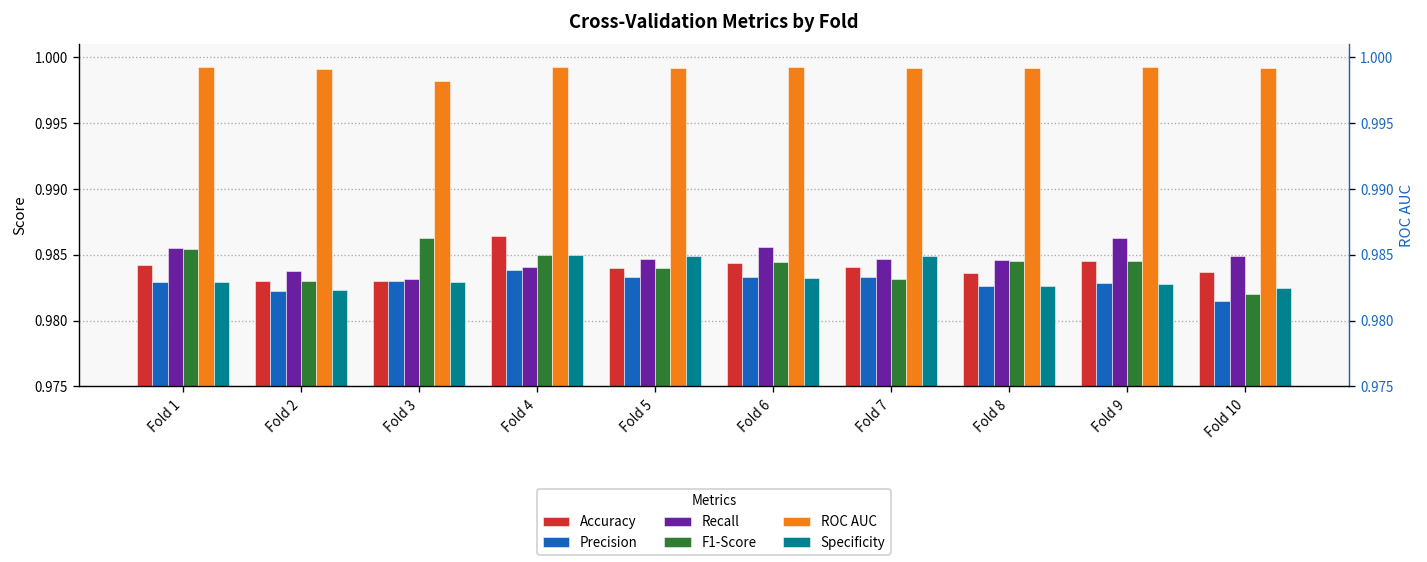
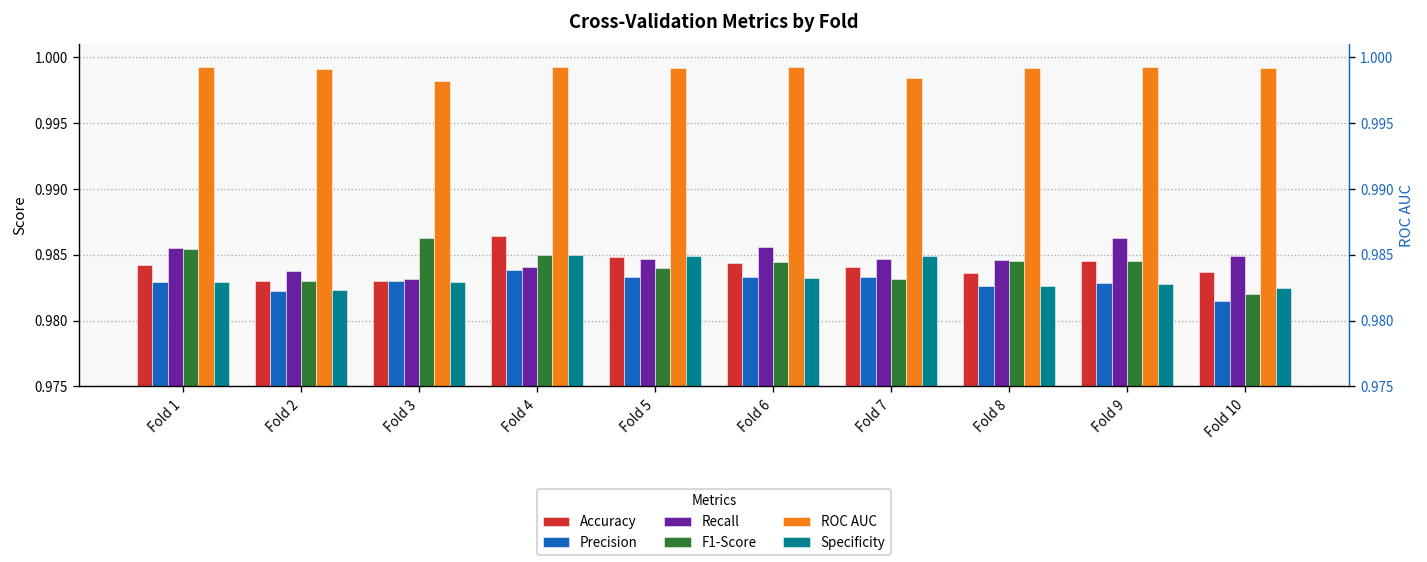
Accuracy, Fold 5: 0.9840 -> 0.9849
ROC AUC, Fold 7: 0.9992 -> 0.9984
